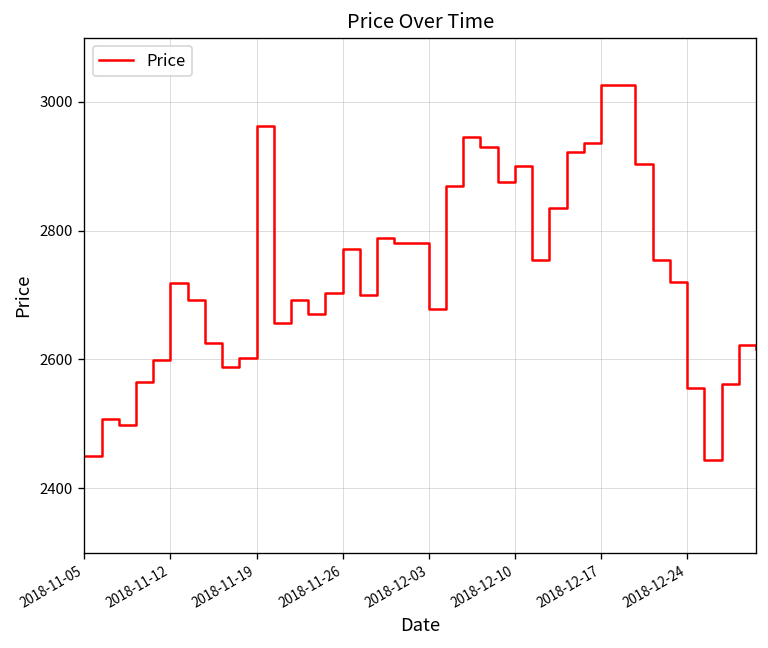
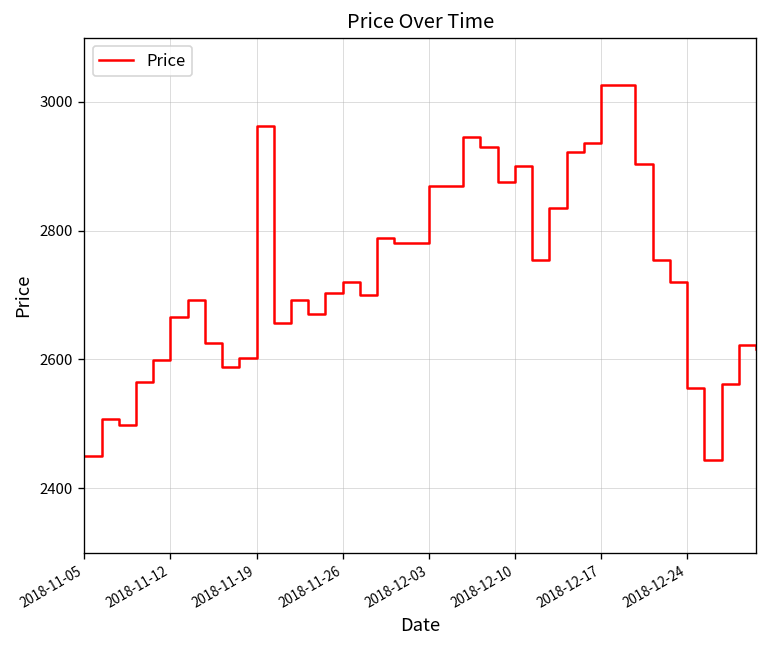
2018-11-12: 2720 -> 2670
2018-11-26: 2770 -> 2720
2018-12-03: 2680 -> 2870
